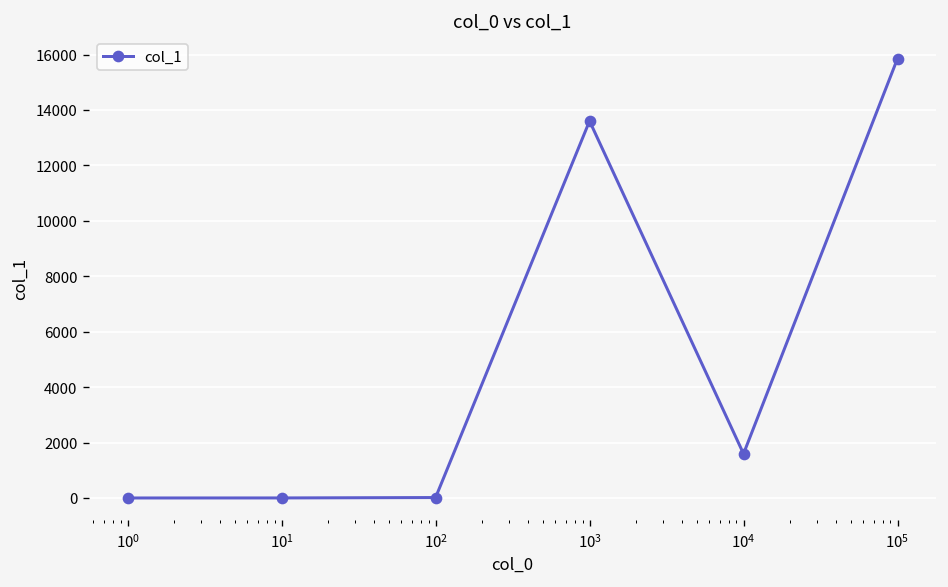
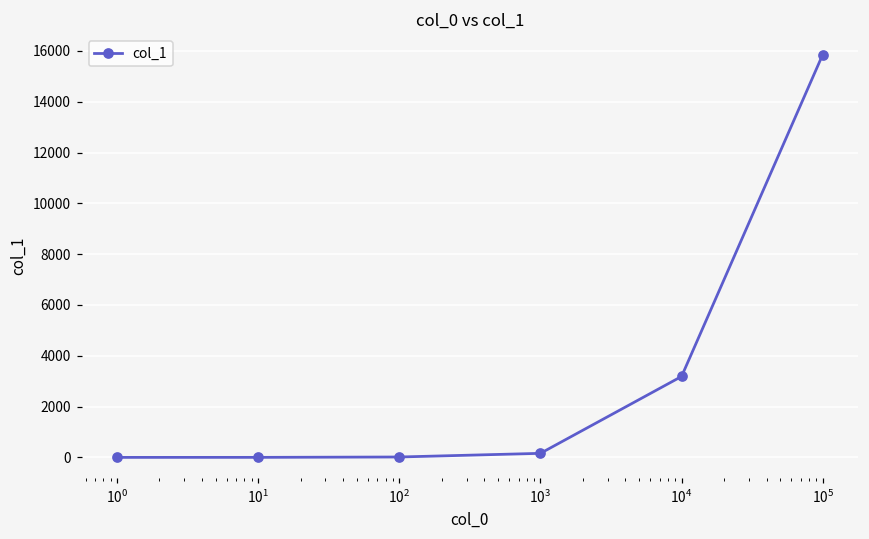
10^3: 13600 -> 200
10^4: 1600 -> 3200
